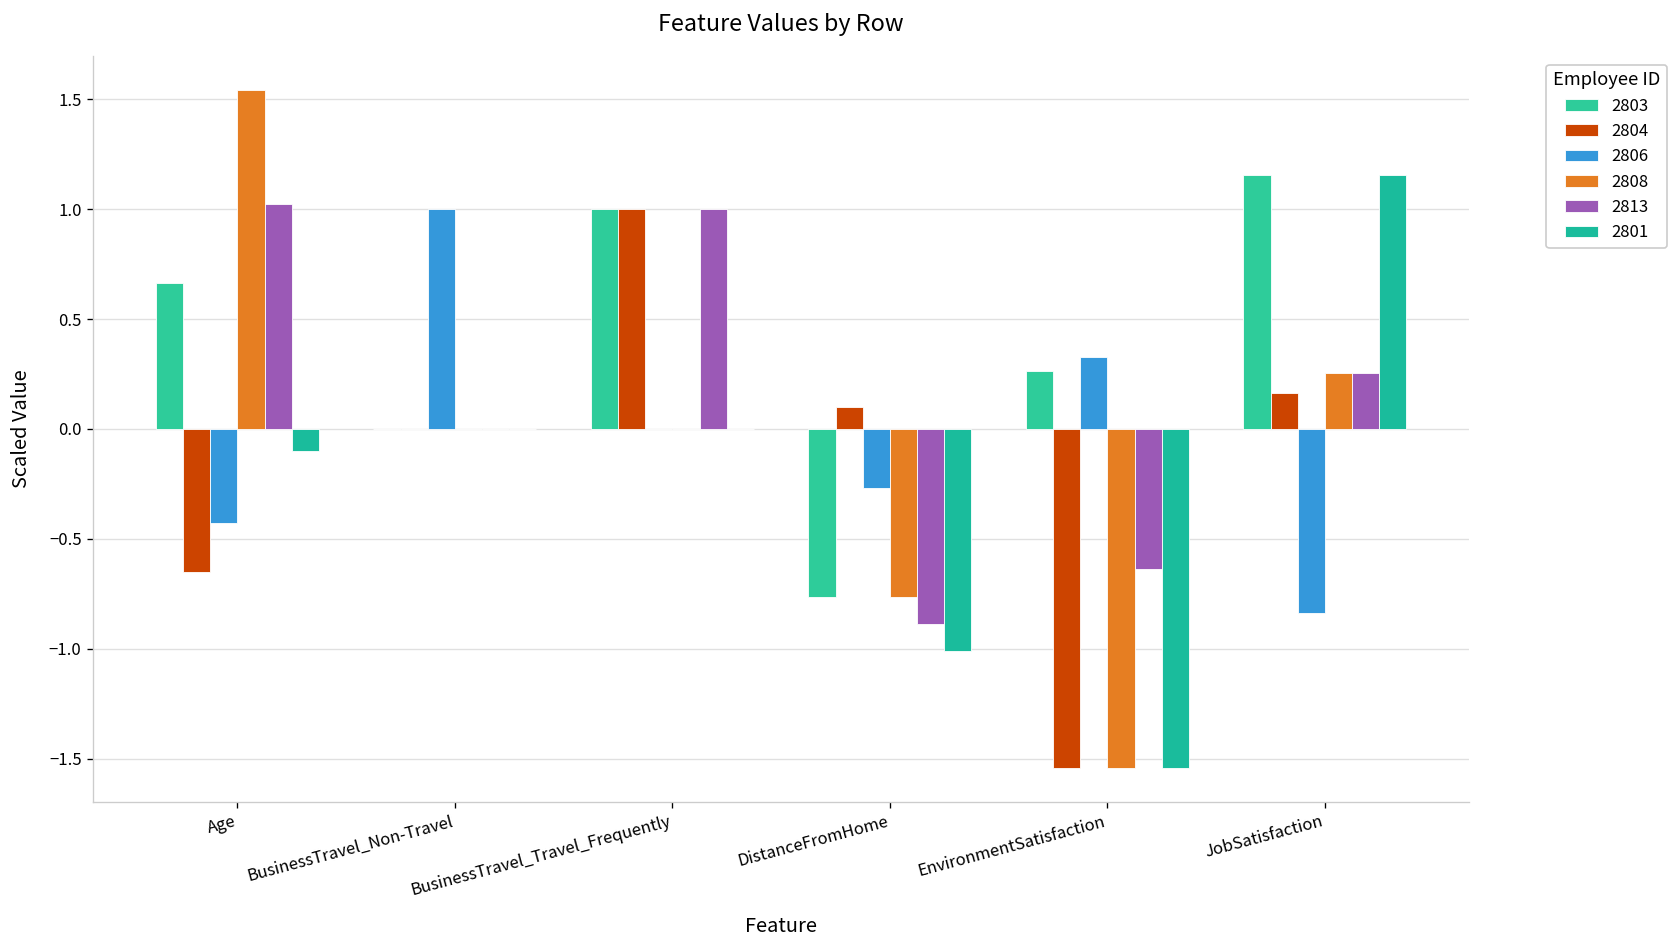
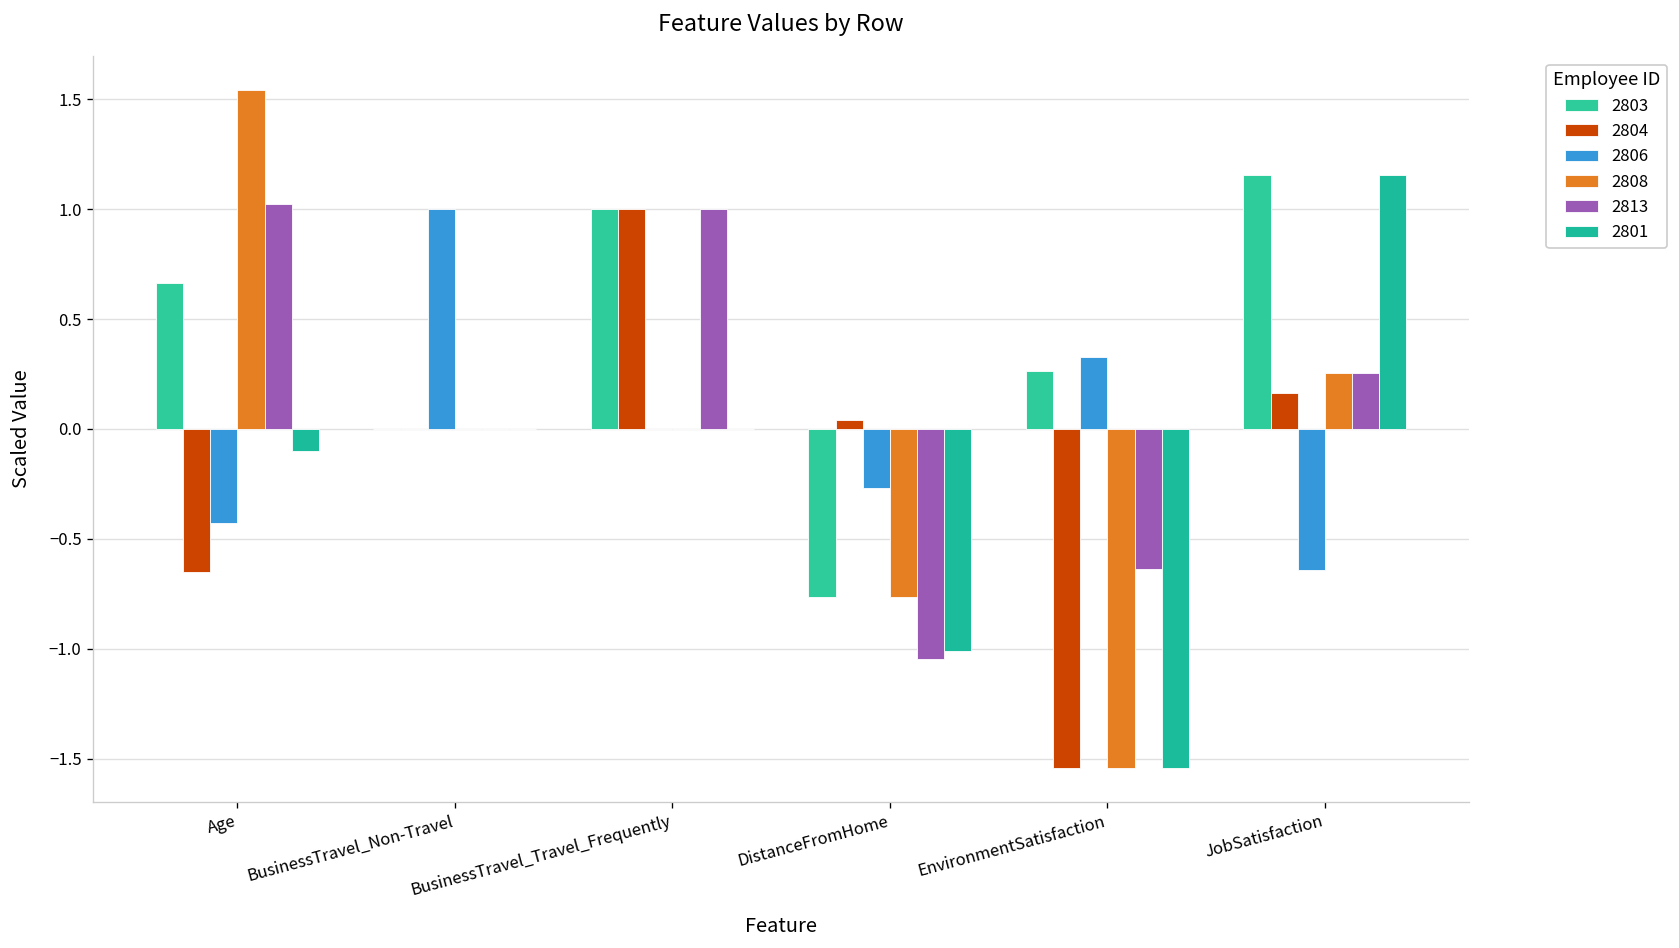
2804, DistanceFromHome: 0.10 -> 0.04
2813, DistanceFromHome: -0.89 -> -1.05
2806, JobSatisfaction: -0.84 -> -0.64
